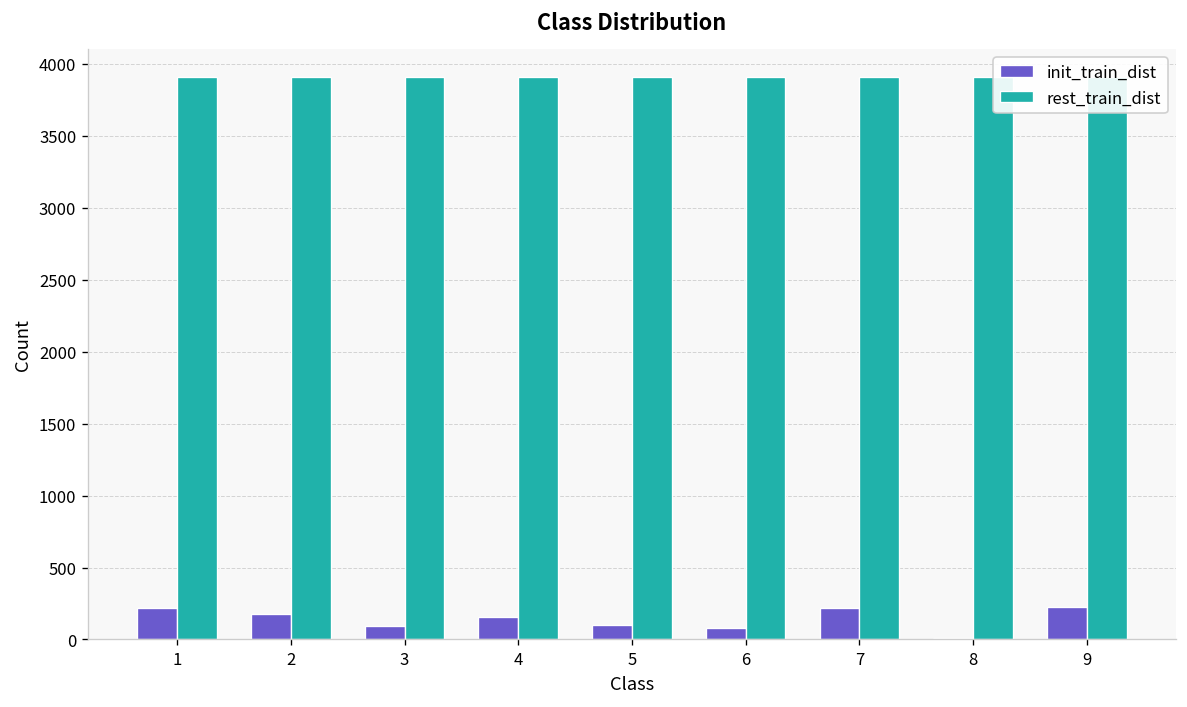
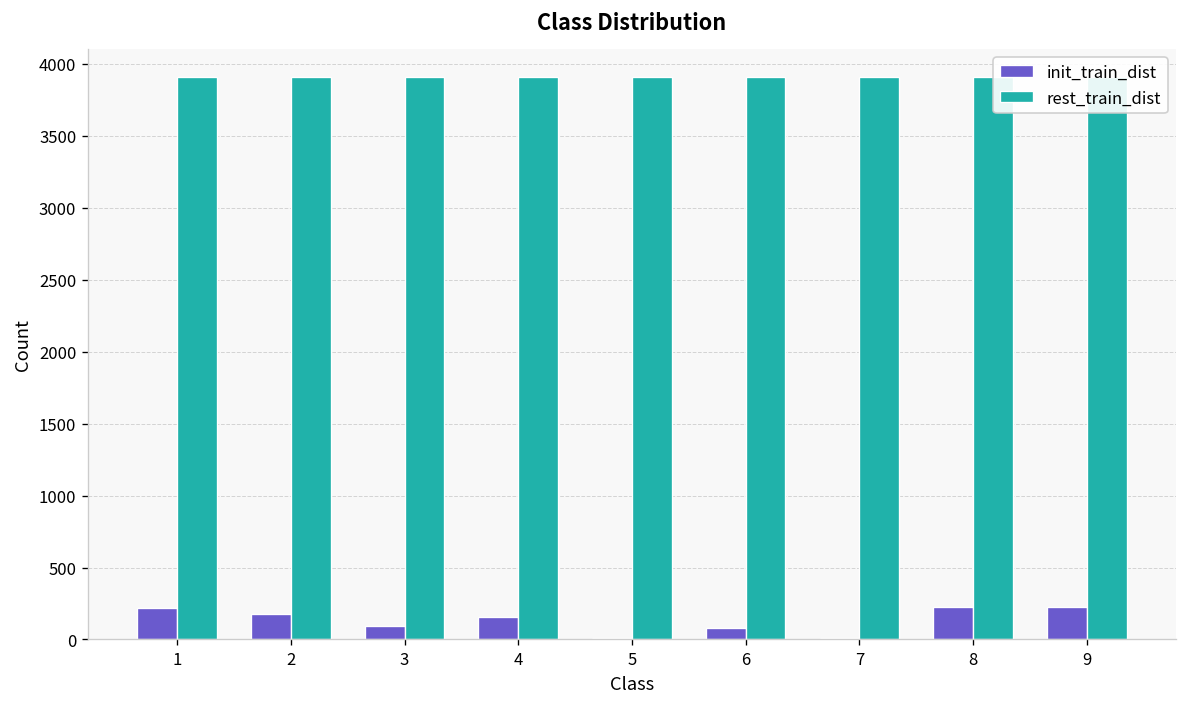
init_train_dist, 5: 100 -> 10
init_train_dist, 7: 220 -> 10
init_train_dist, 8: 10 -> 230
